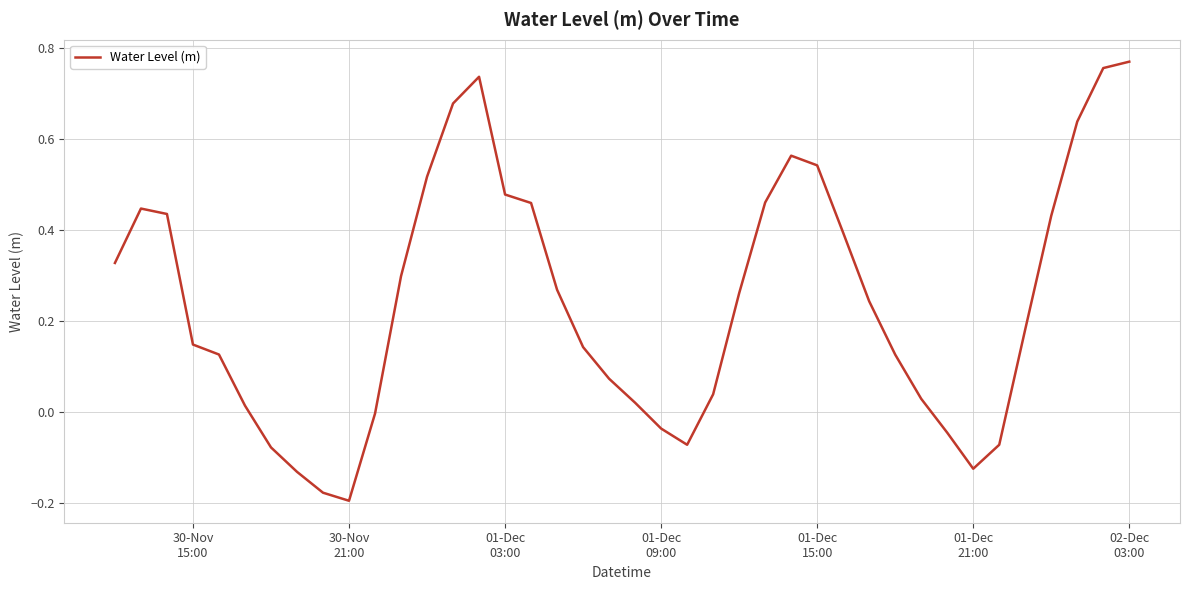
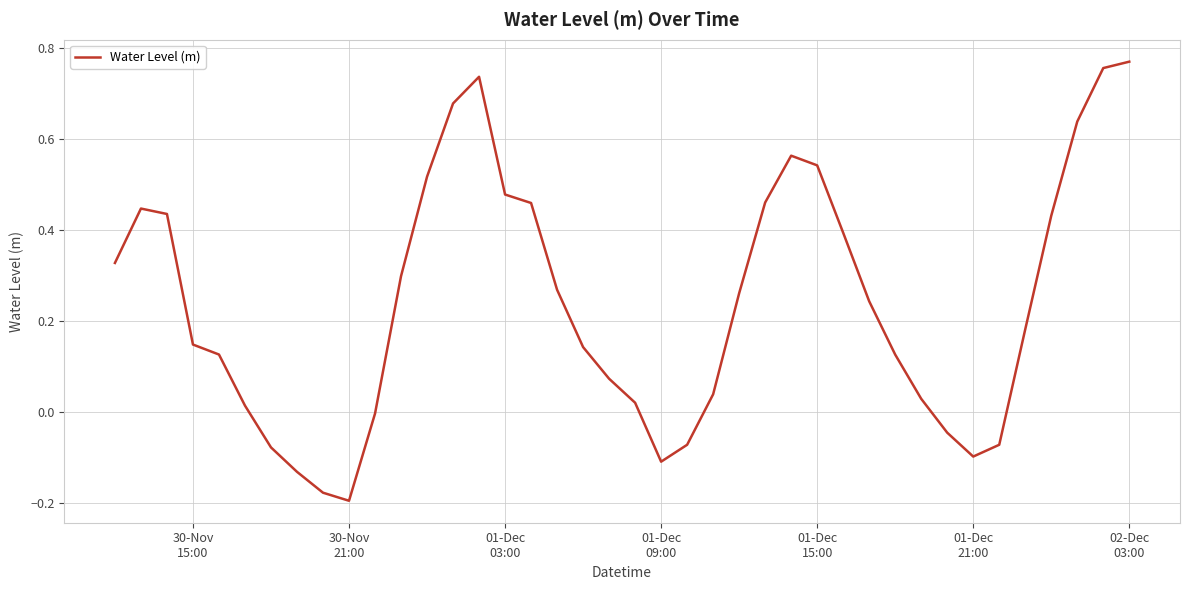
01-Dec 09:00: -0.04 -> -0.11
01-Dec 21:00: -0.12 -> -0.10
